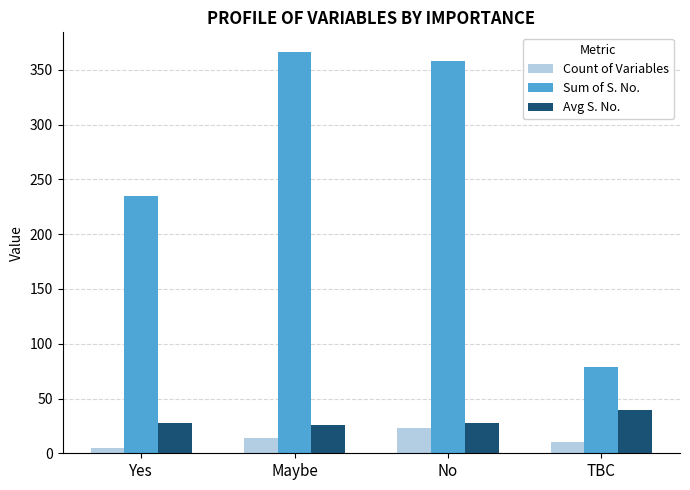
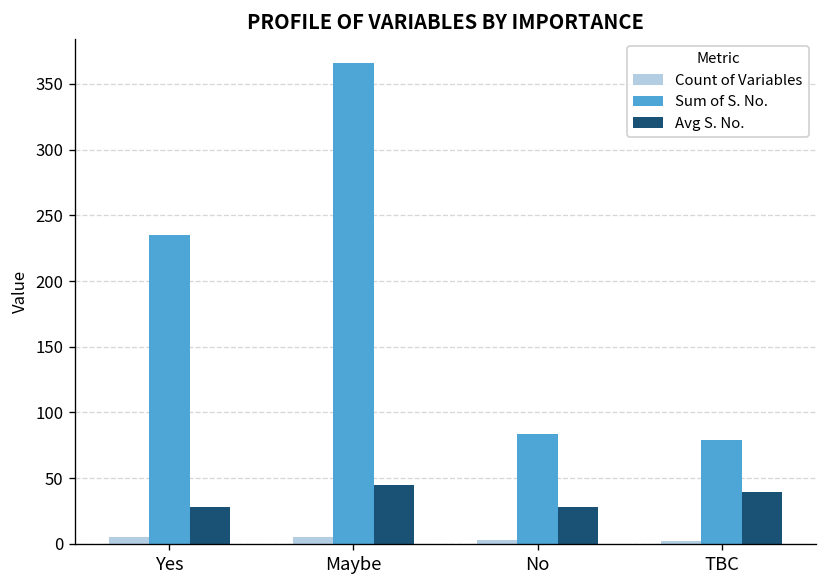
Count of Variables, Maybe: 14 -> 5
Avg S. No., Maybe: 26 -> 45
Count of Variables, No: 23 -> 3
Sum of S. No., No: 358 -> 84
Count of Variables, TBC: 10 -> 2
